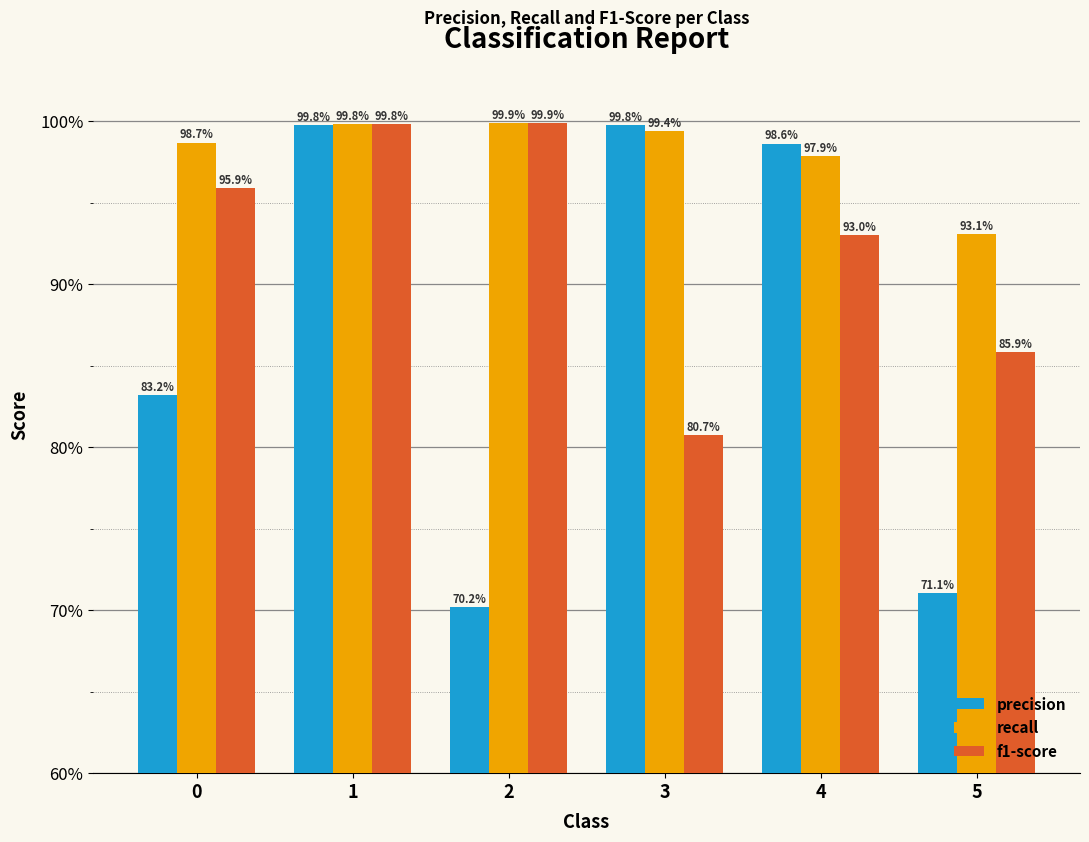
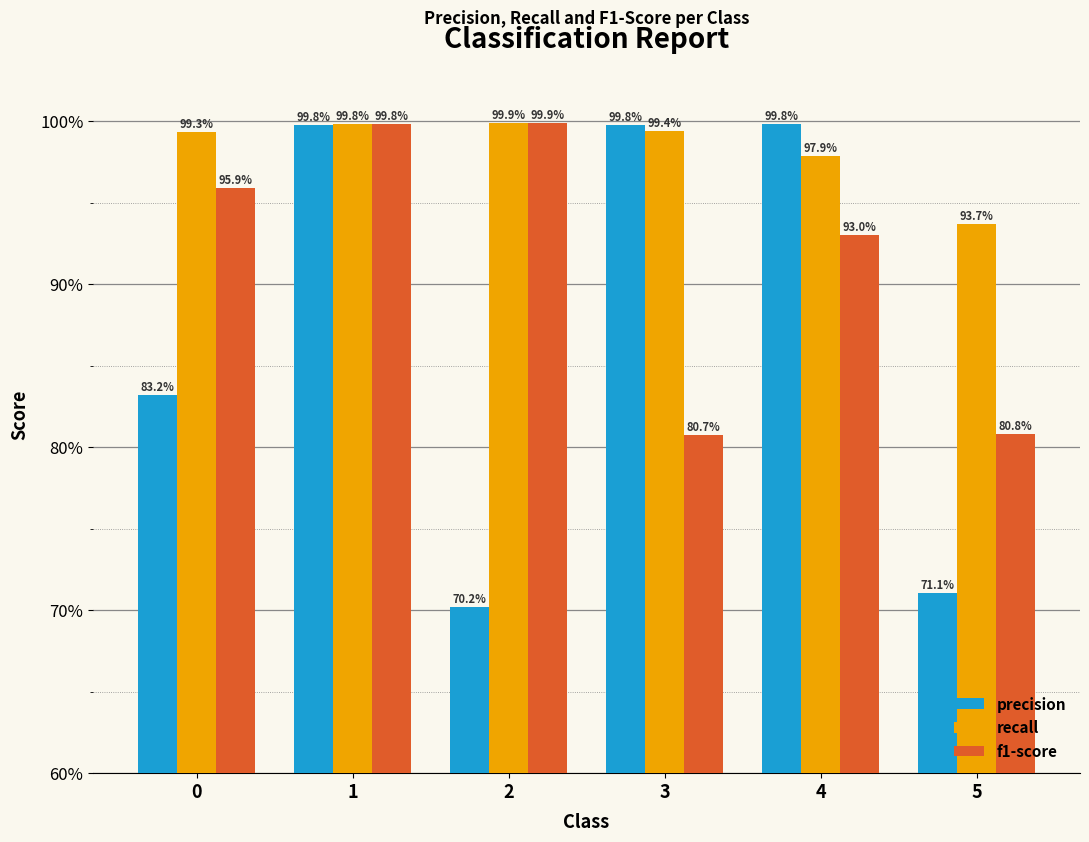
recall, 0: 98.7% -> 99.3%
precision, 4: 98.6% -> 99.8%
recall, 5: 93.1% -> 93.7%
f1-score, 5: 85.9% -> 80.8%
